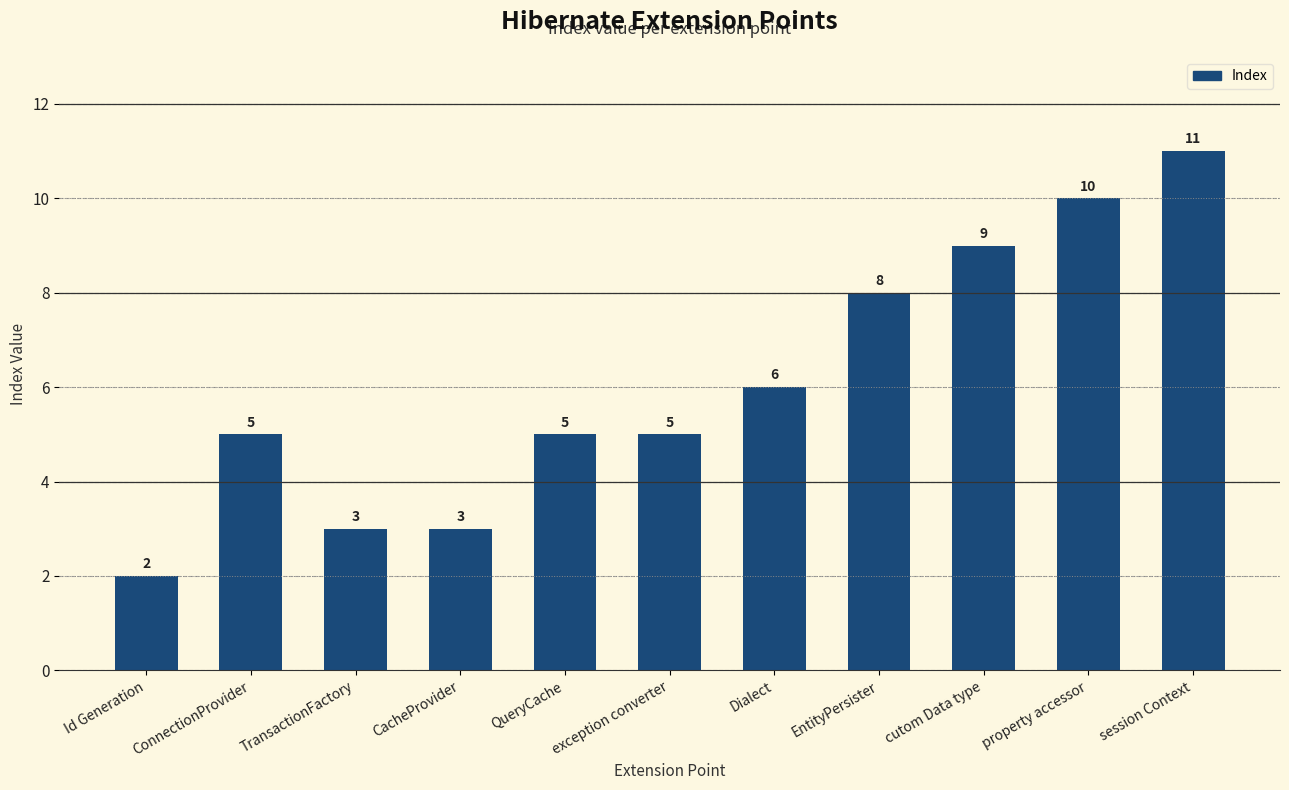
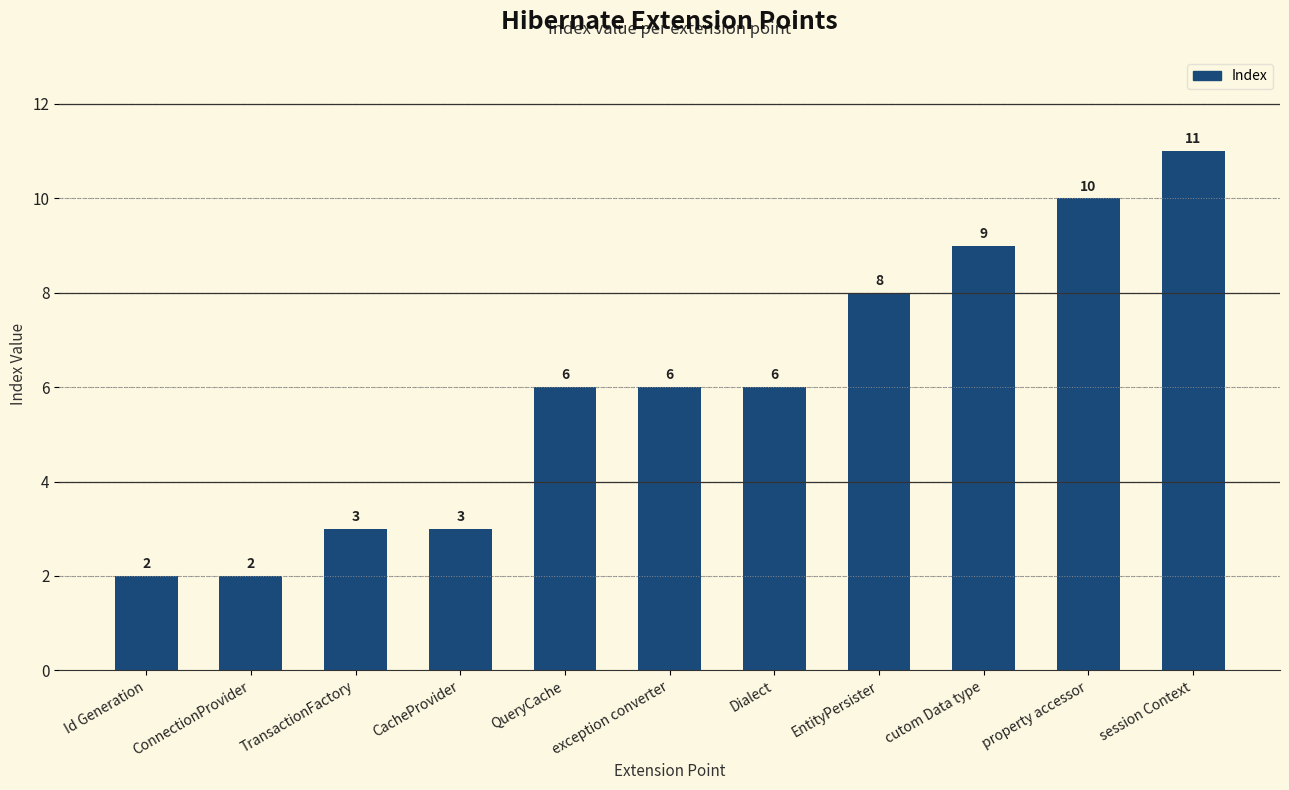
ConnectionProvider: 5 -> 2
QueryCache: 5 -> 6
exception converter: 5 -> 6
